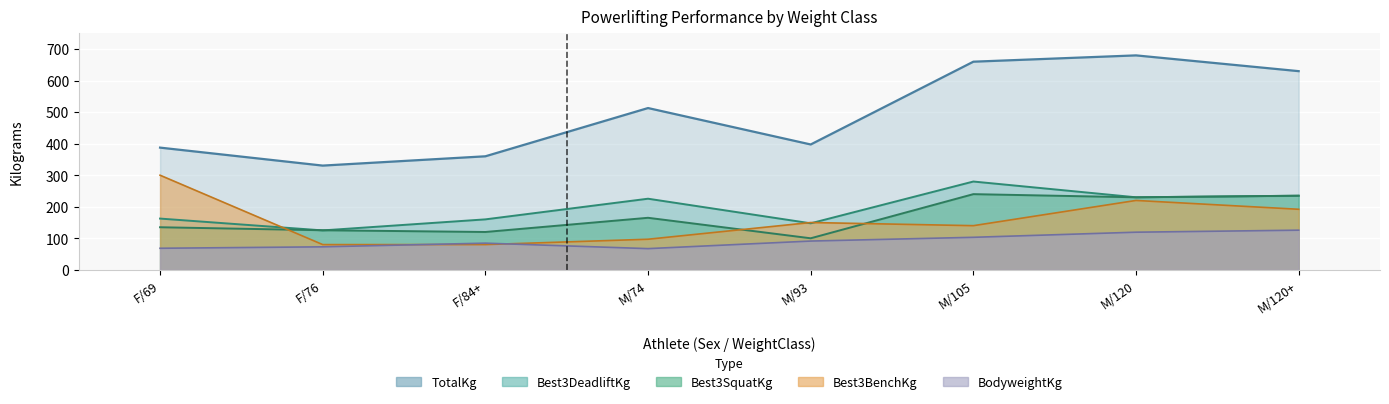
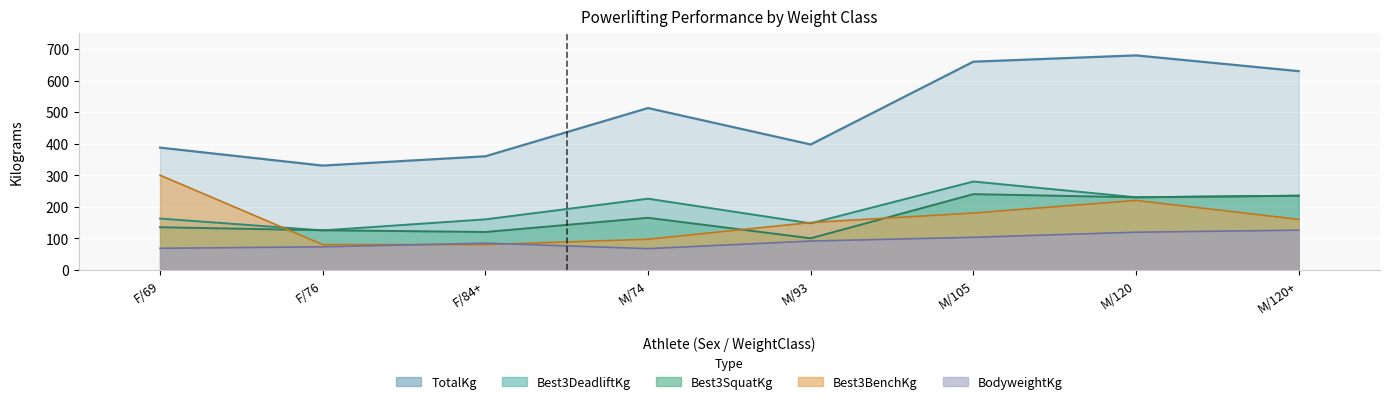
Best3BenchKg, M/105: 140 -> 180
Best3BenchKg, M/120+: 190 -> 160
